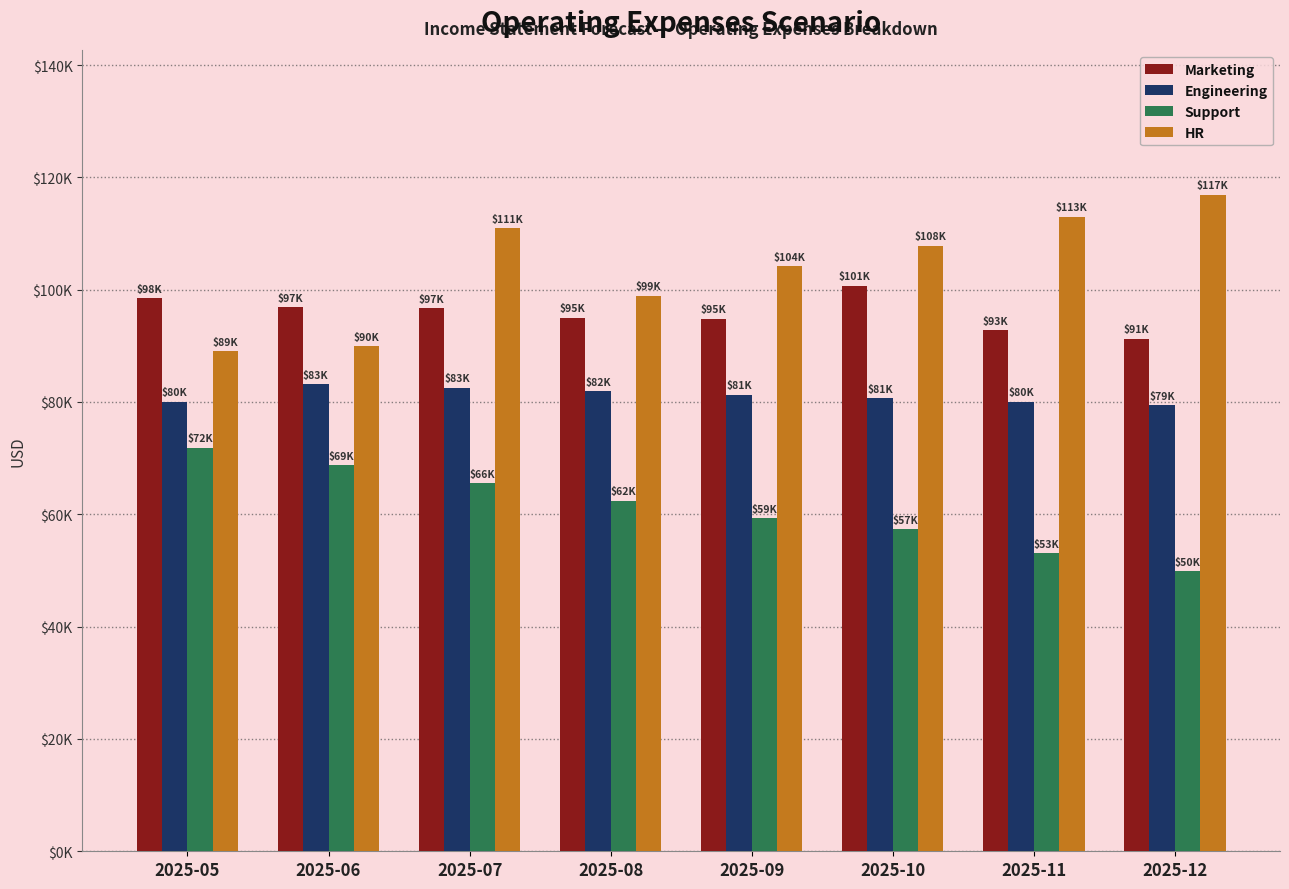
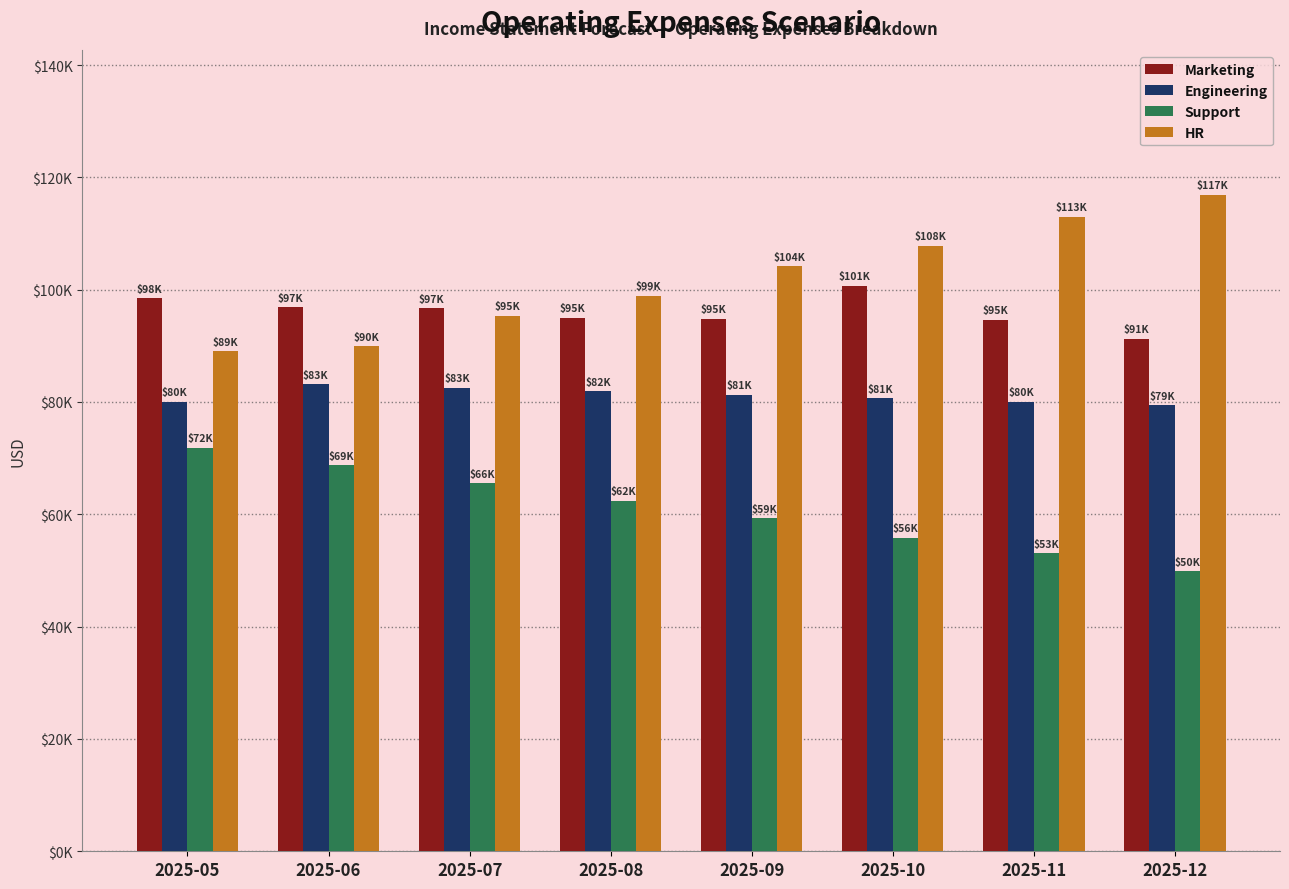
HR, 2025-07: $111K -> $95K
Support, 2025-10: $57K -> $56K
Marketing, 2025-11: $93K -> $95K
